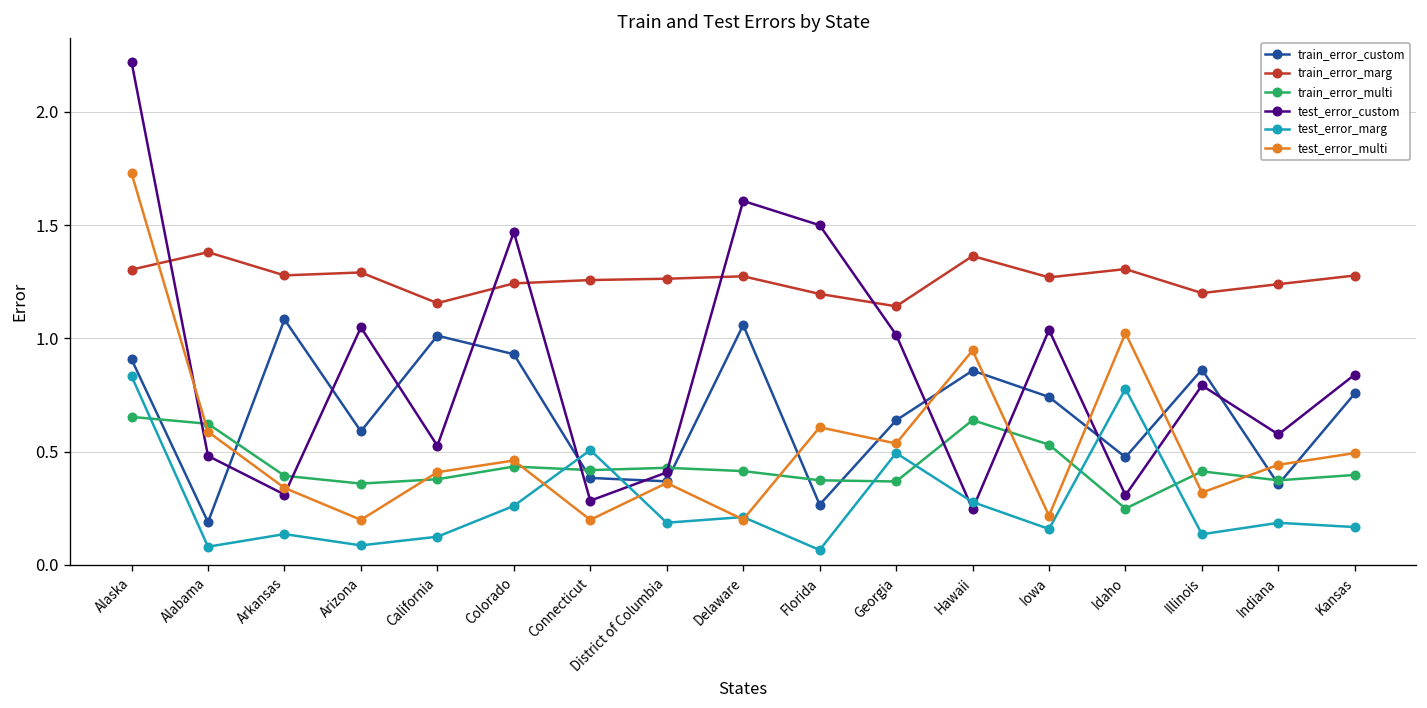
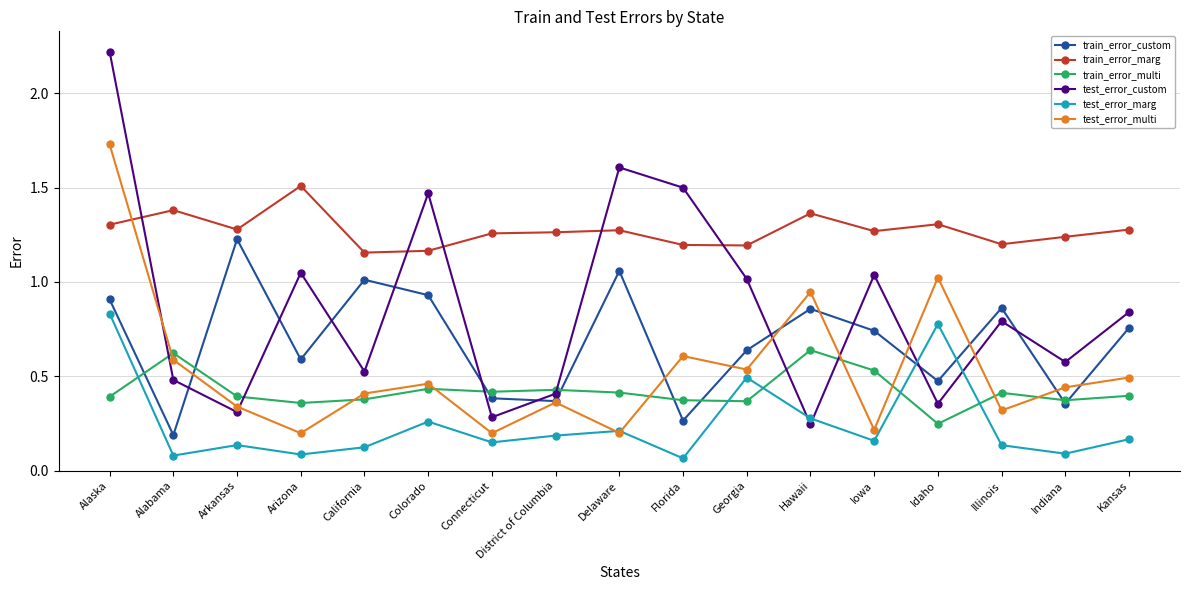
train_error_multi, Alaska: 0.65 -> 0.39
train_error_custom, Arkansas: 1.08 -> 1.23
train_error_marg, Arizona: 1.29 -> 1.51
train_error_marg, Colorado: 1.24 -> 1.17
test_error_marg, Connecticut: 0.51 -> 0.15
train_error_marg, Georgia: 1.14 -> 1.19
test_error_custom, Idaho: 0.31 -> 0.36
test_error_marg, Indiana: 0.19 -> 0.09
